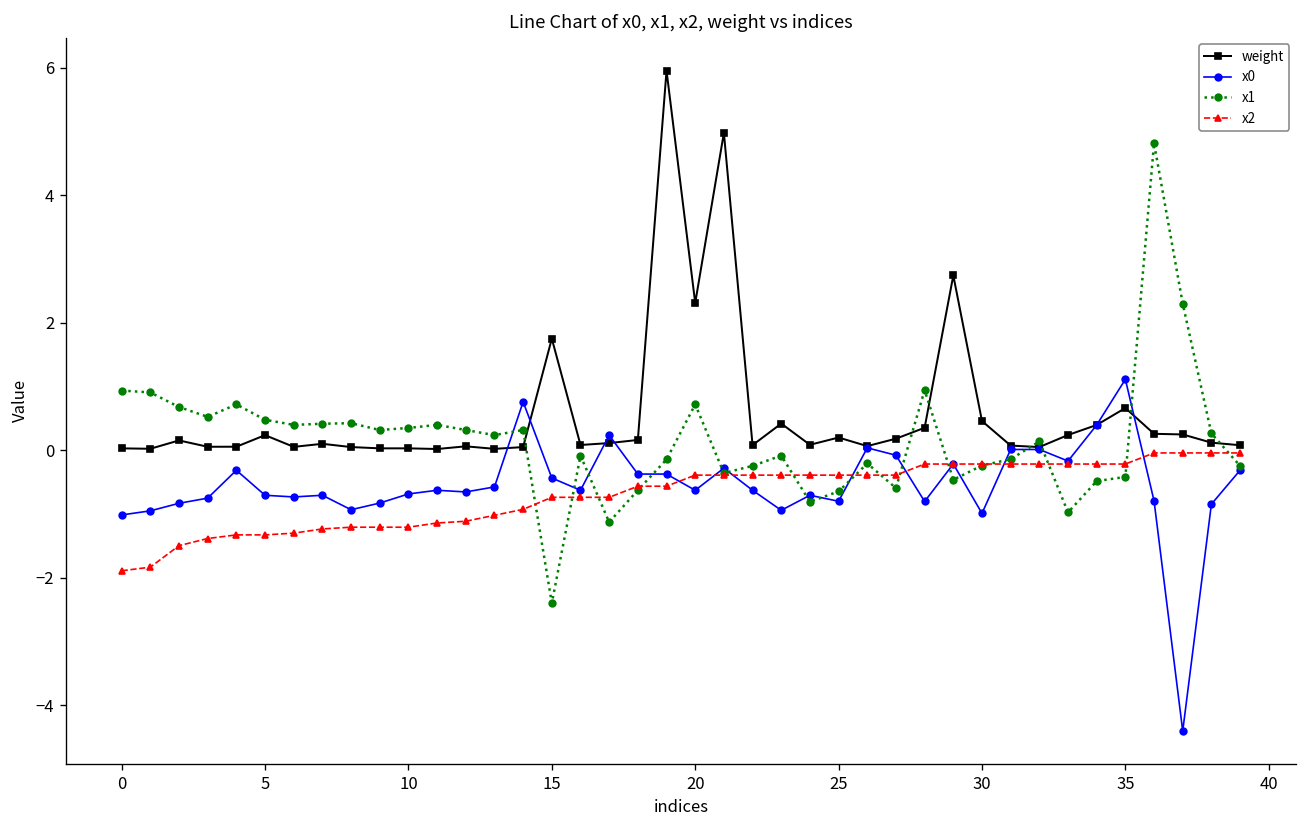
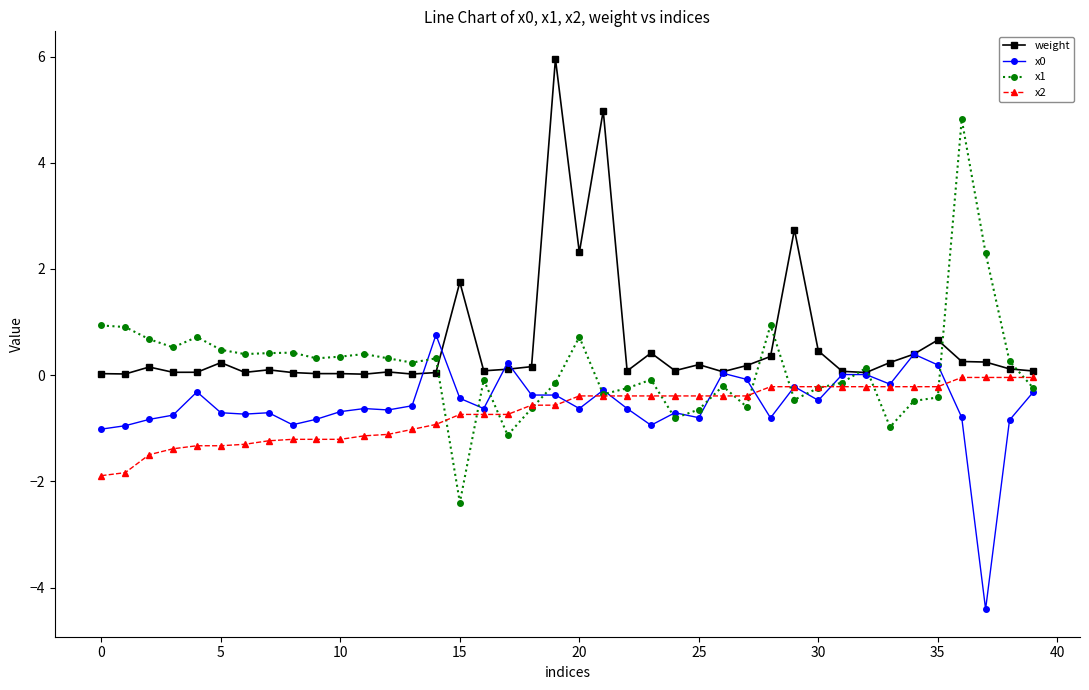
x0, 30: -1.0 -> -0.5
x0, 35: 1.1 -> 0.2
